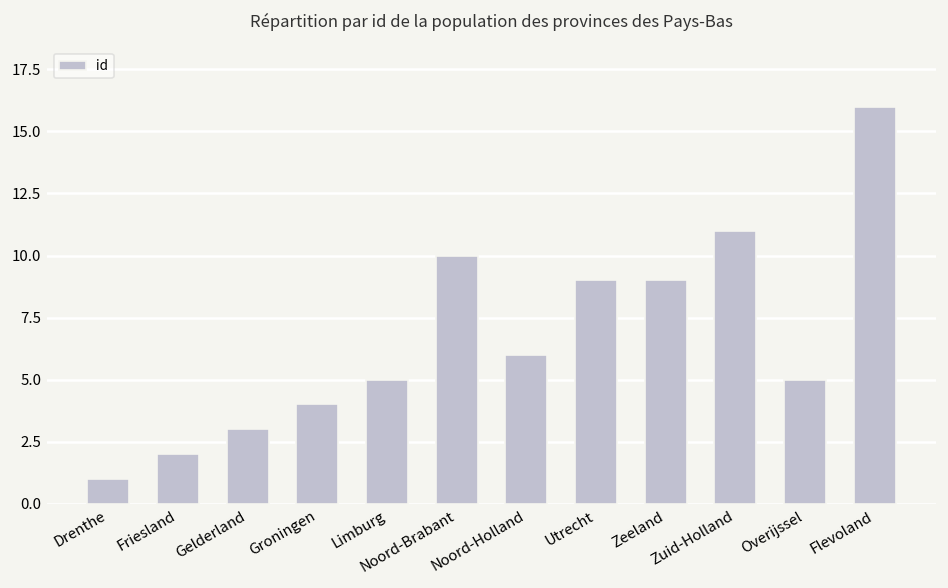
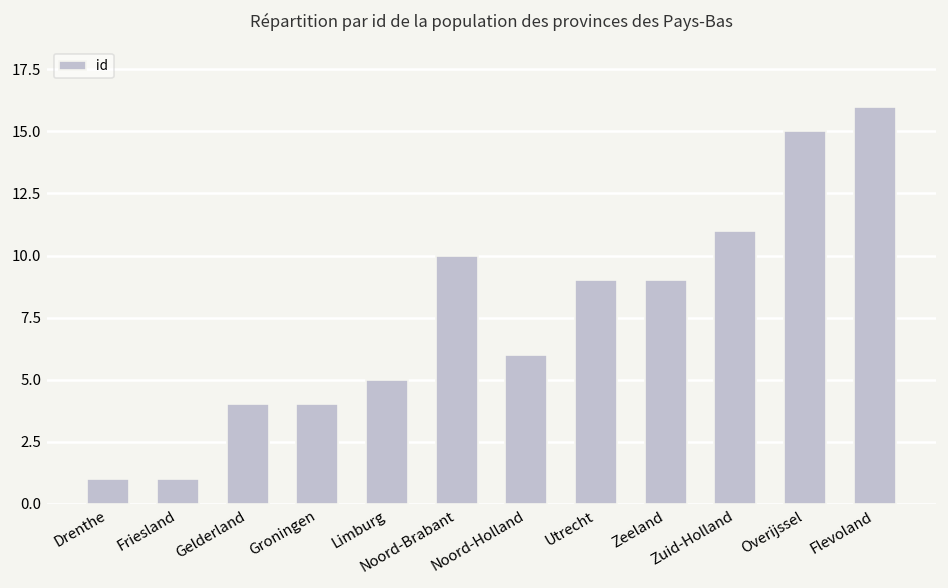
Friesland: 2 -> 1
Gelderland: 3 -> 4
Overijssel: 5 -> 15
